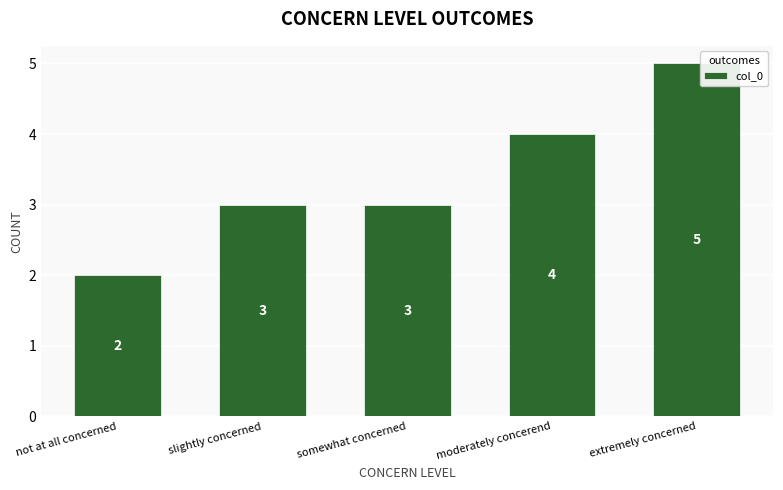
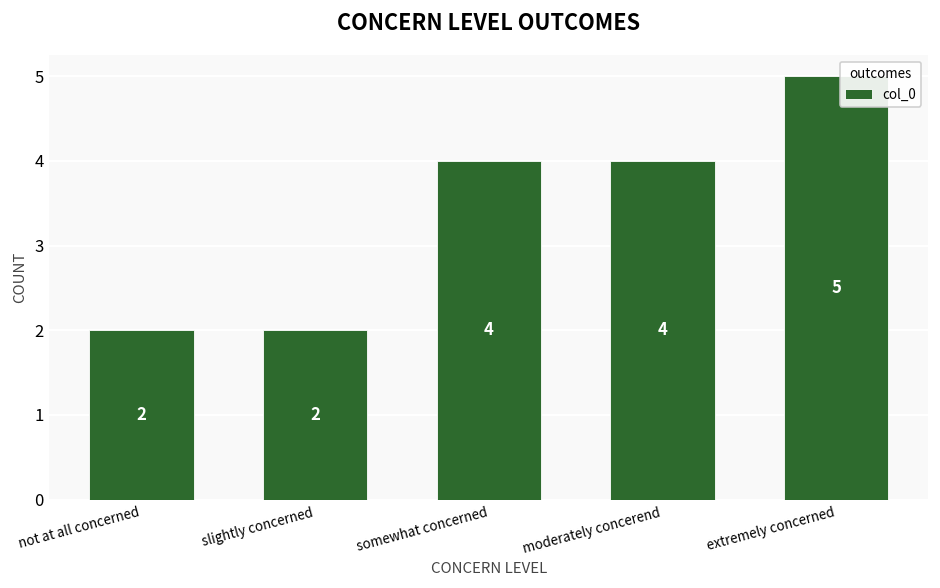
slightly concerned: 3 -> 2
somewhat concerned: 3 -> 4
